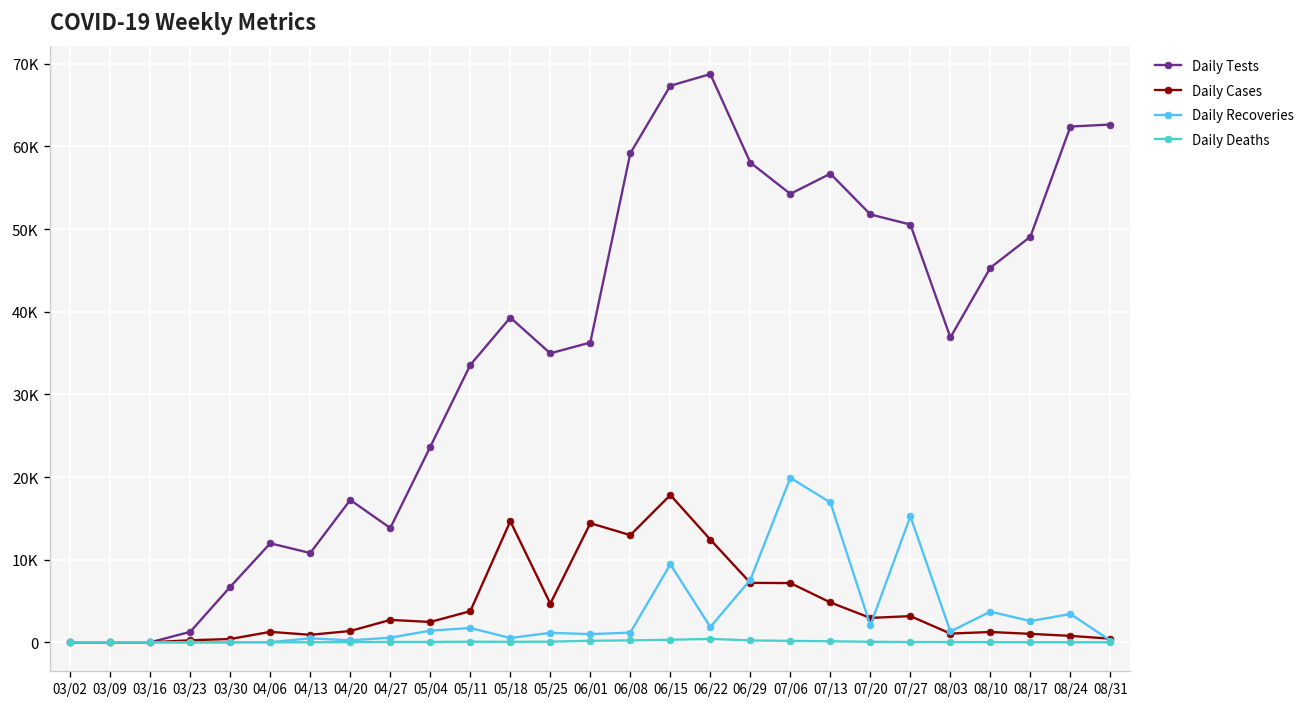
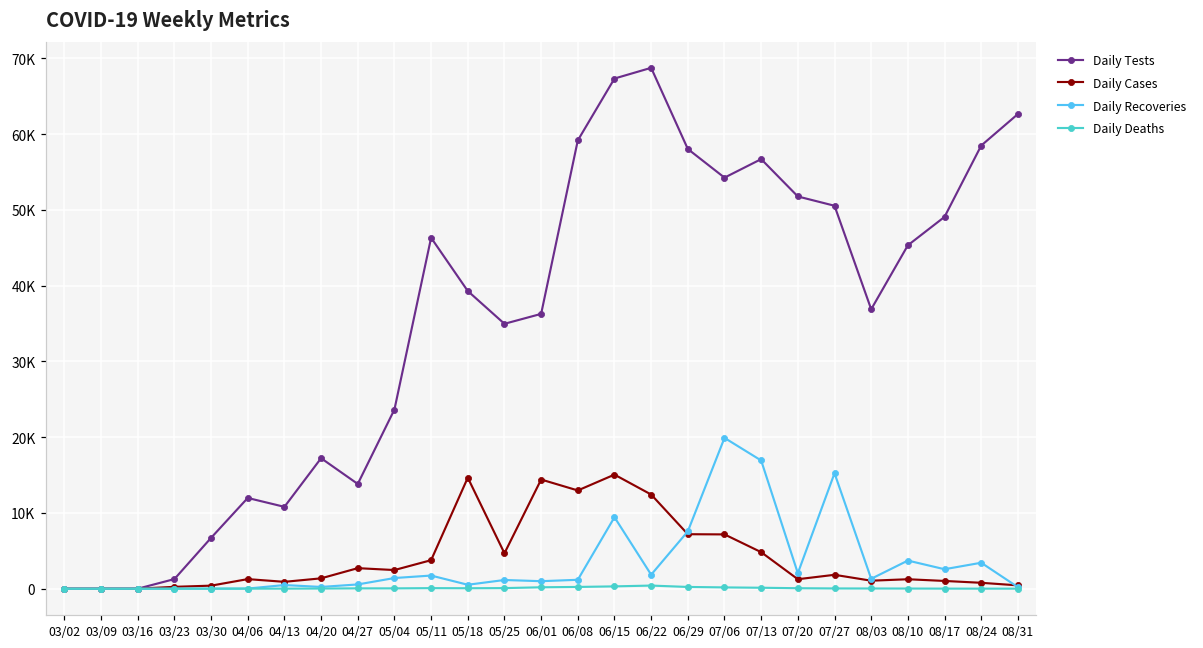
Daily Tests, 05/11: 34000 -> 46000
Daily Cases, 06/15: 18000 -> 15000
Daily Cases, 07/20: 3000 -> 1000
Daily Cases, 07/27: 3000 -> 2000
Daily Tests, 08/24: 62000 -> 58000
